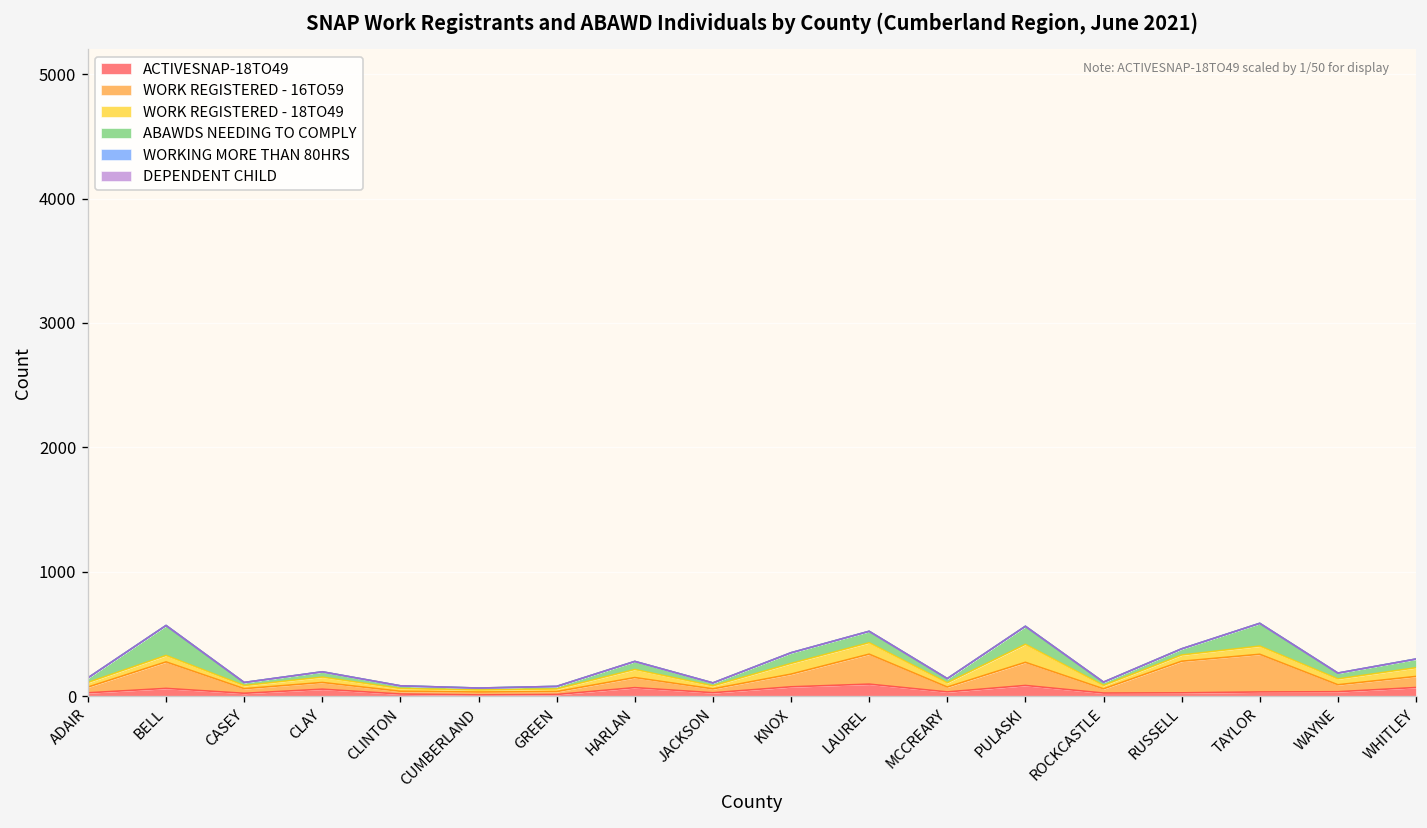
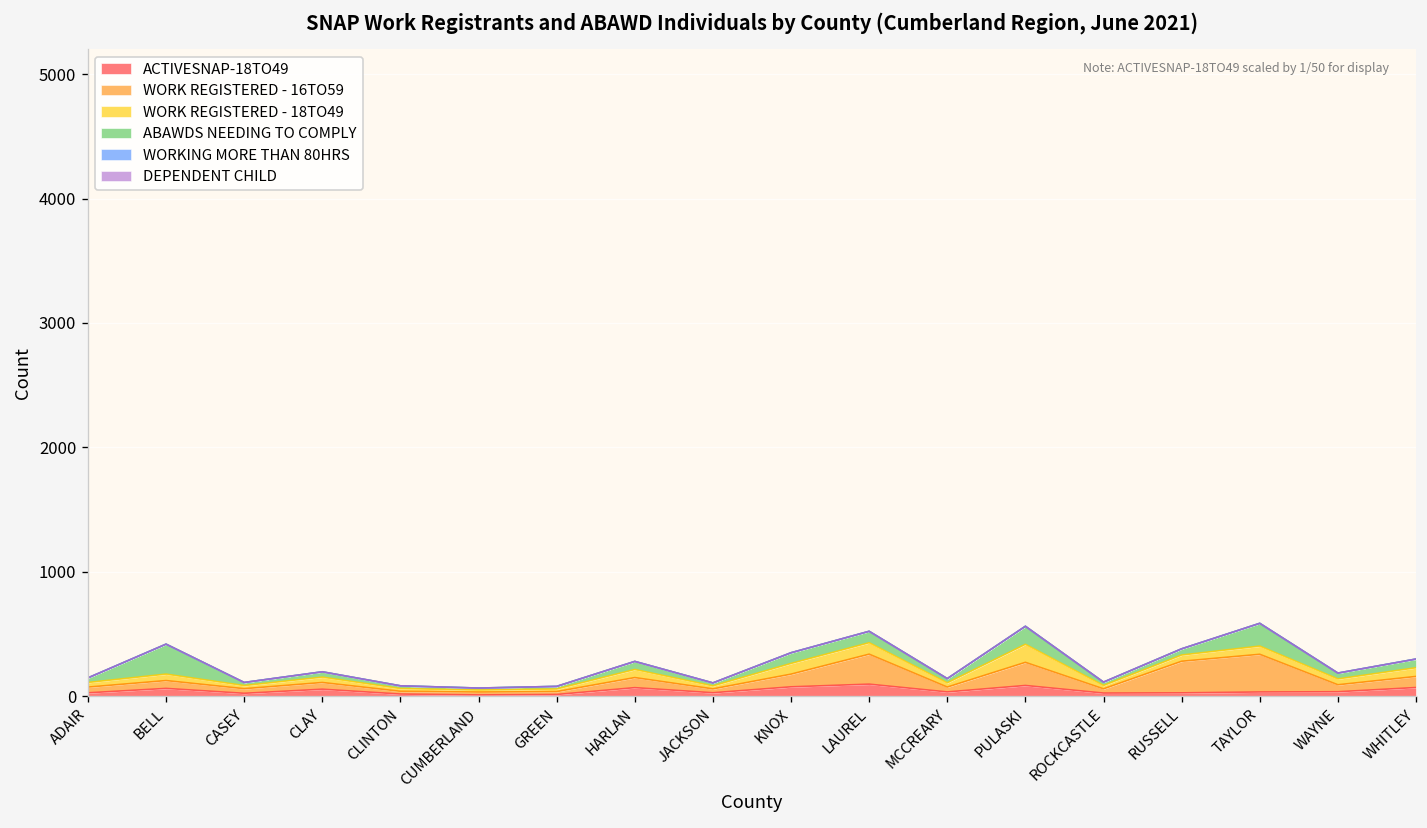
WORK REGISTERED - 16TO59, BELL: 210 -> 60
